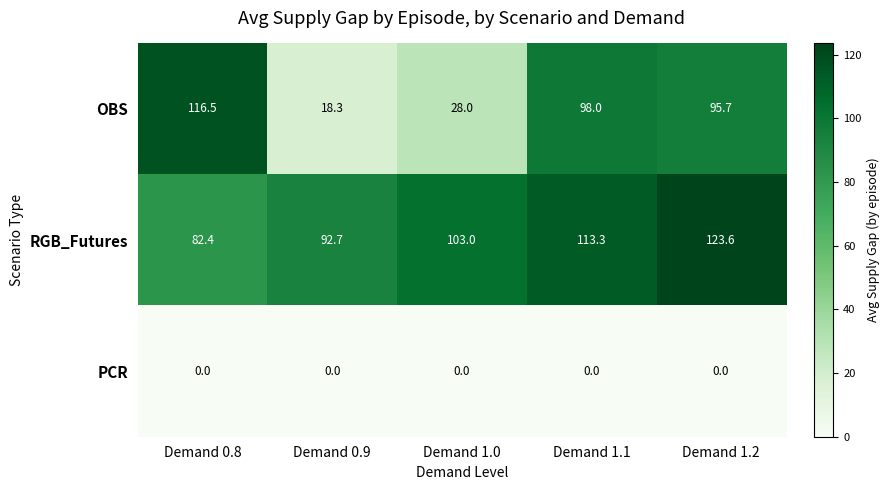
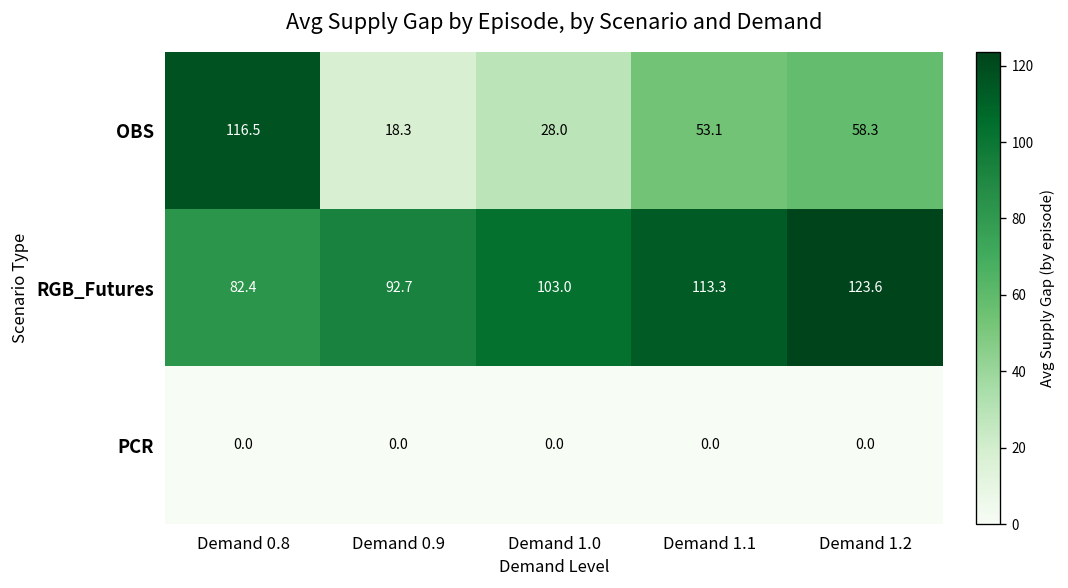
OBS, Demand 1.1: 98.0 -> 53.1
OBS, Demand 1.2: 95.7 -> 58.3
